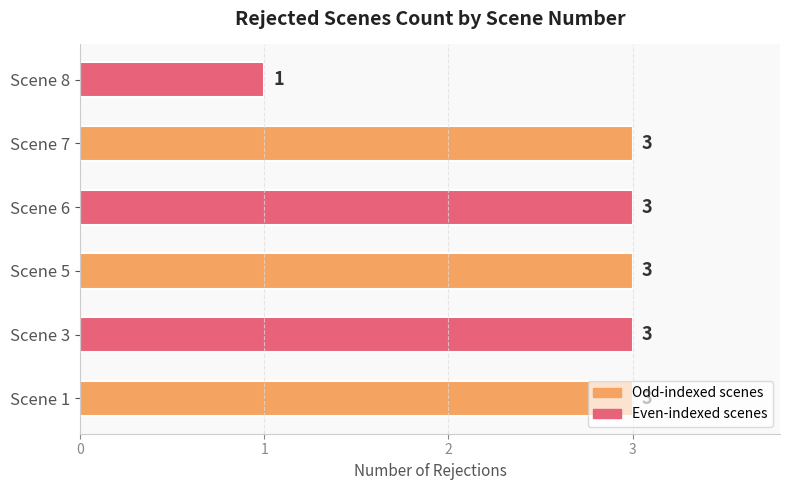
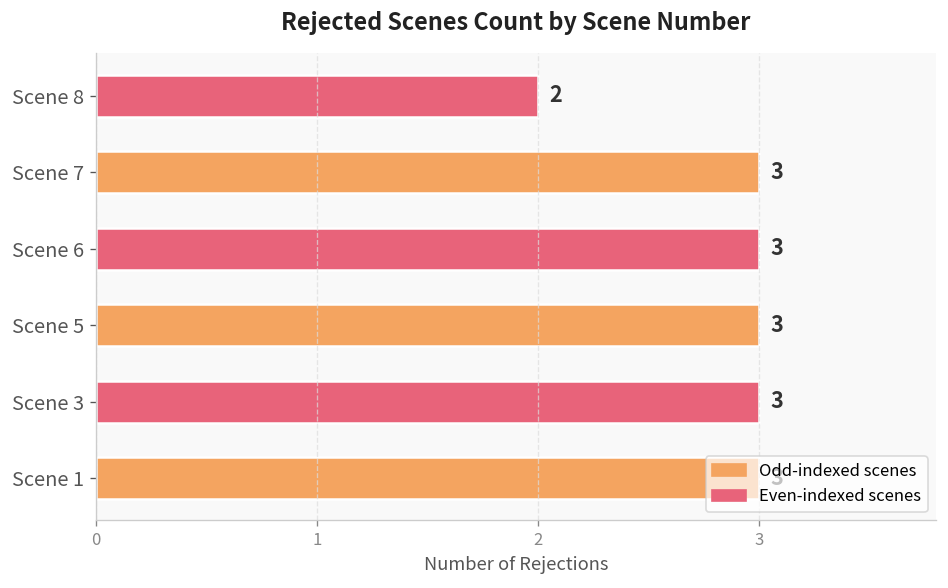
Scene 8: 1 -> 2
